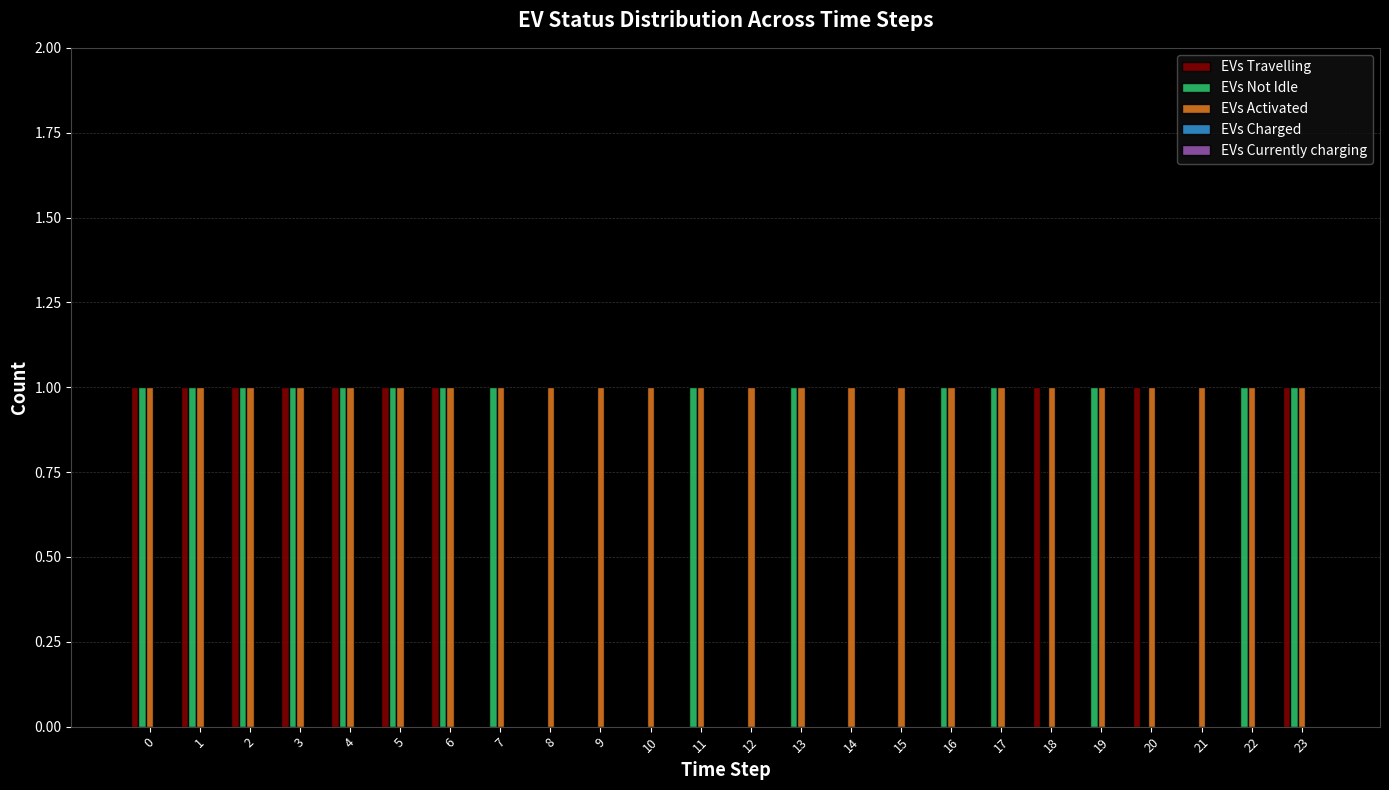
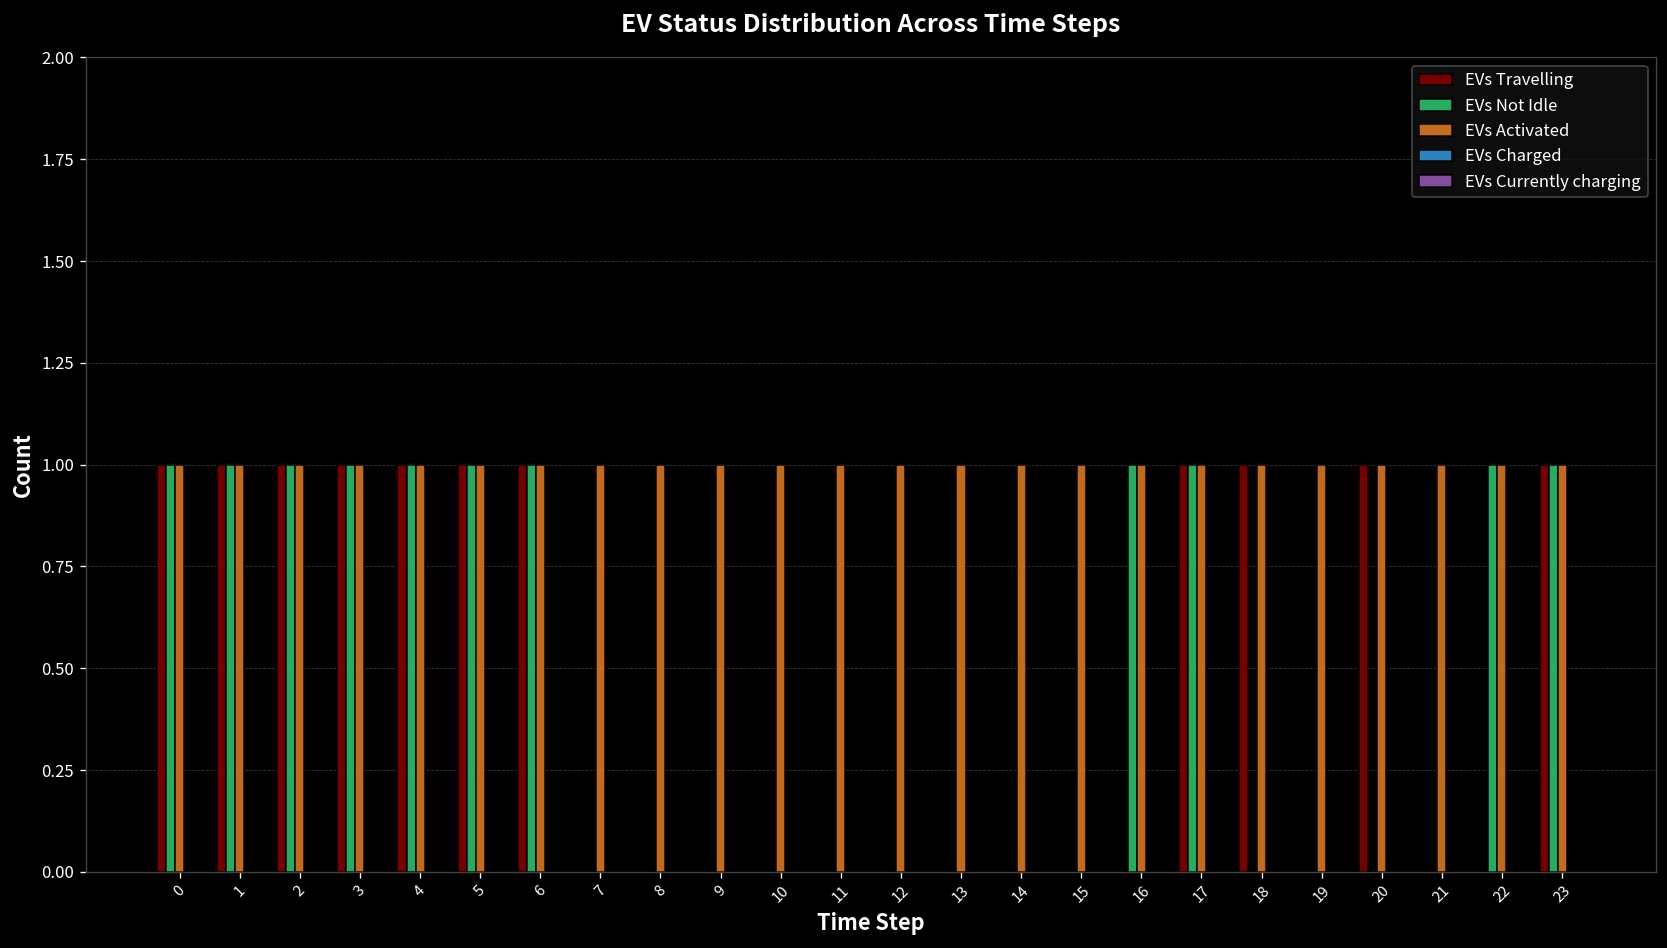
EVs Not Idle, 7: 1 -> 0
EVs Not Idle, 11: 1 -> 0
EVs Not Idle, 13: 1 -> 0
EVs Travelling, 17: 0 -> 1
EVs Not Idle, 19: 1 -> 0
